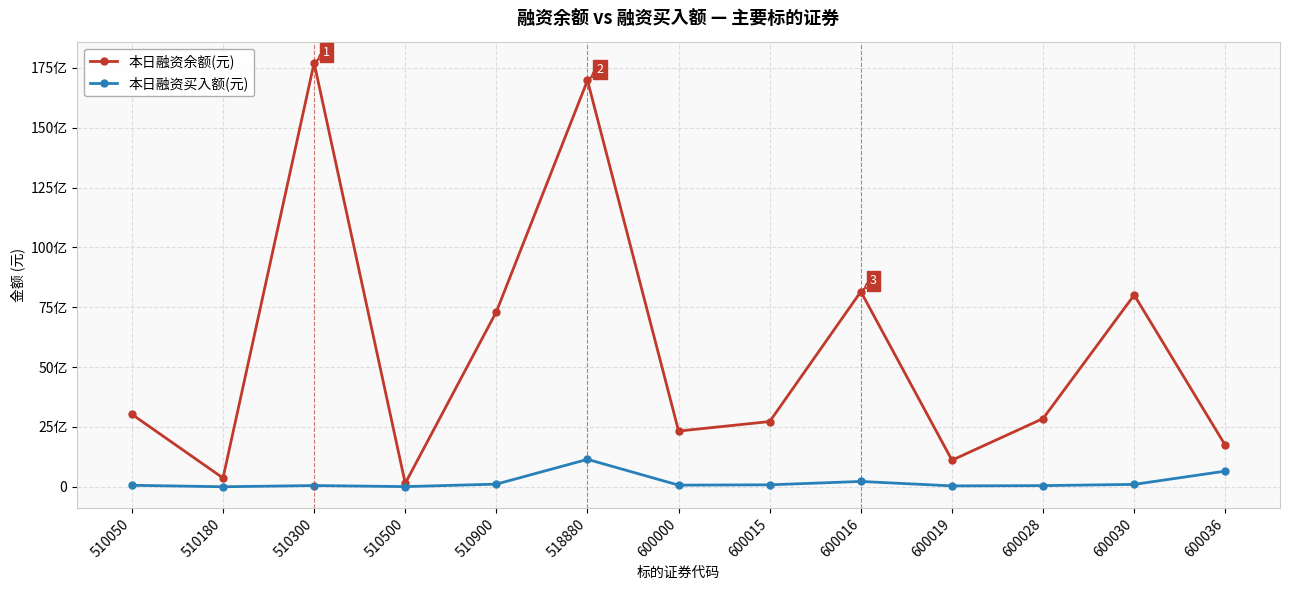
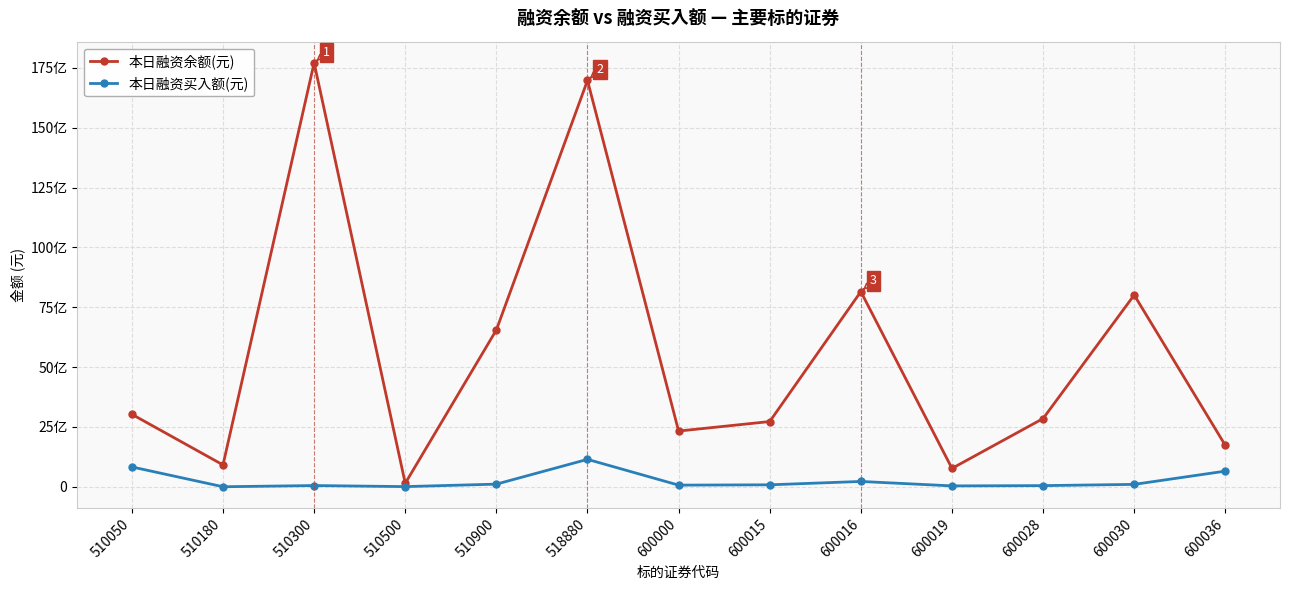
本日融资买入额(元), 510050: 1亿 -> 8亿
本日融资余额(元), 510180: 4亿 -> 9亿
本日融资余额(元), 510900: 73亿 -> 66亿
本日融资余额(元), 600019: 11亿 -> 8亿
